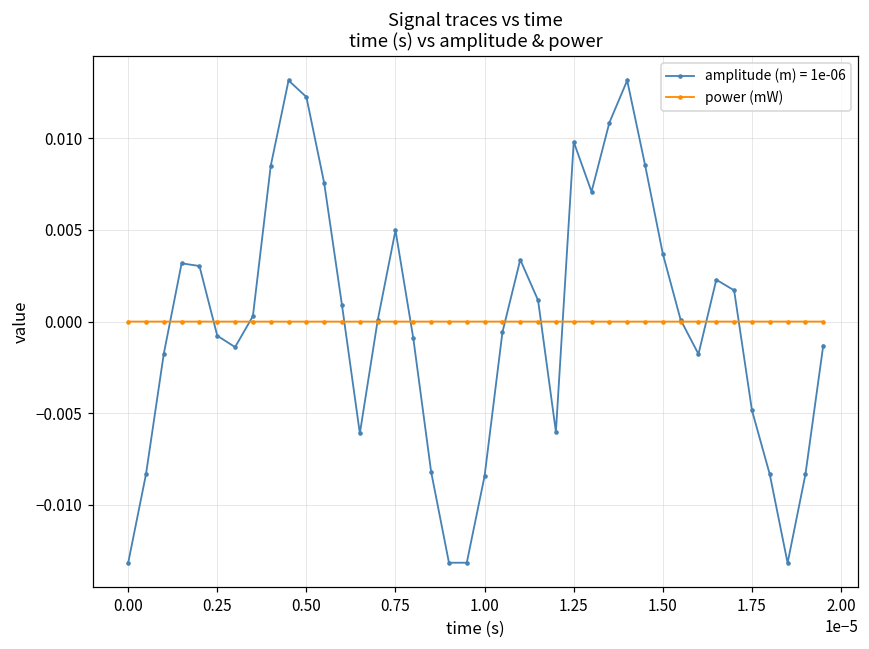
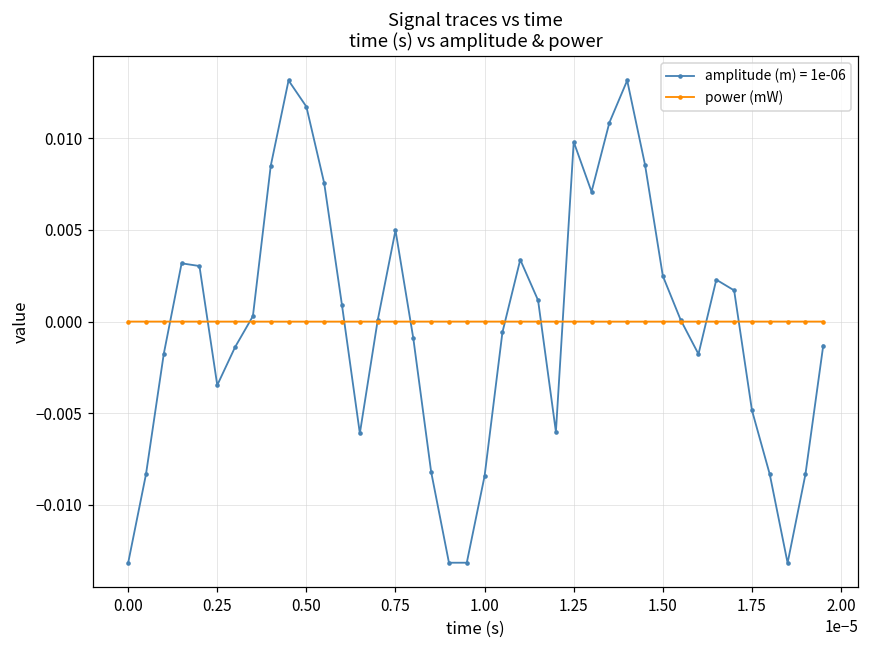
amplitude (m) = 1e-06, 0.25: -0.0008 -> -0.0035
amplitude (m) = 1e-06, 0.50: 0.0123 -> 0.0117
amplitude (m) = 1e-06, 1.50: 0.0037 -> 0.0025
